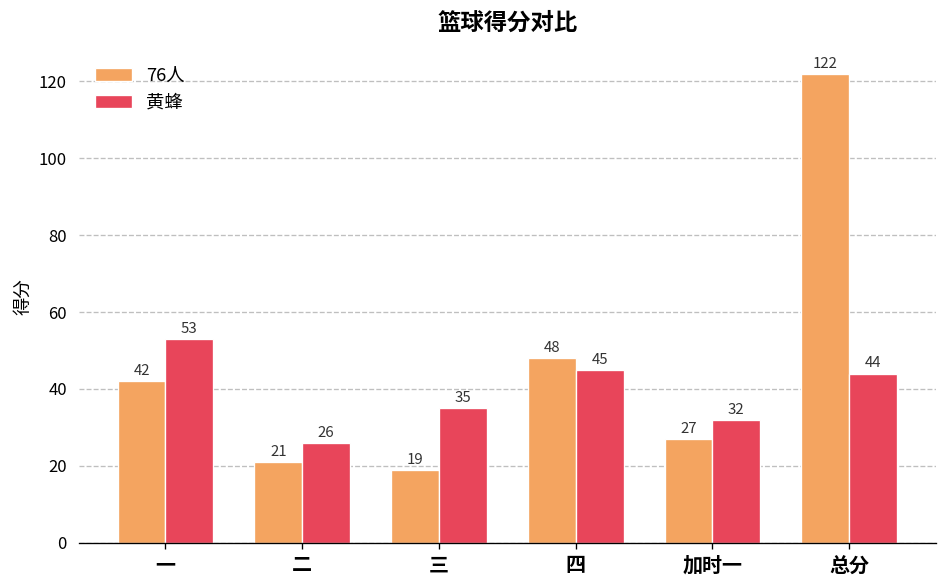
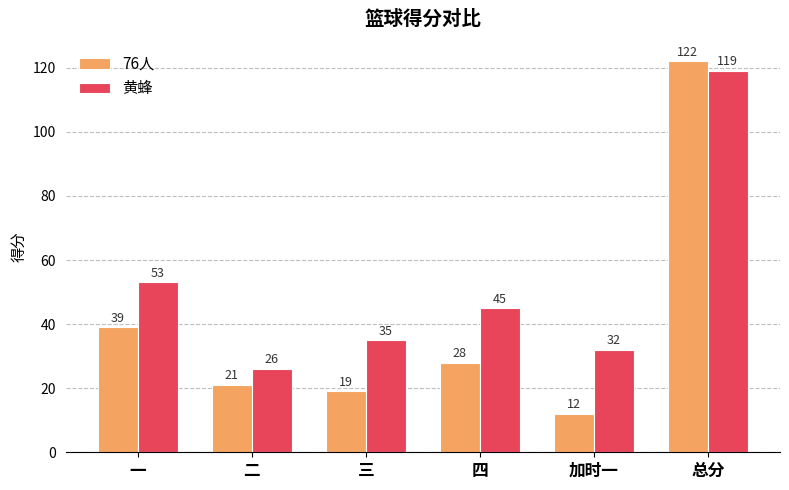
76人, 一: 42 -> 39
76人, 四: 48 -> 28
76人, 加时一: 27 -> 12
黄蜂, 总分: 44 -> 119
